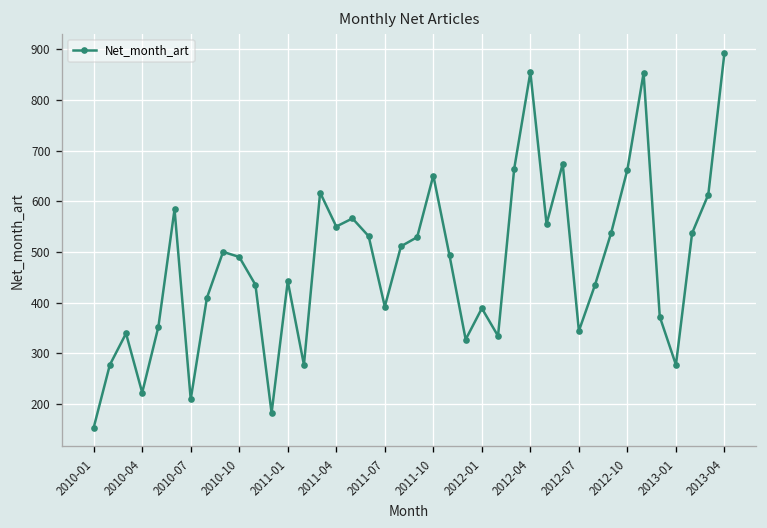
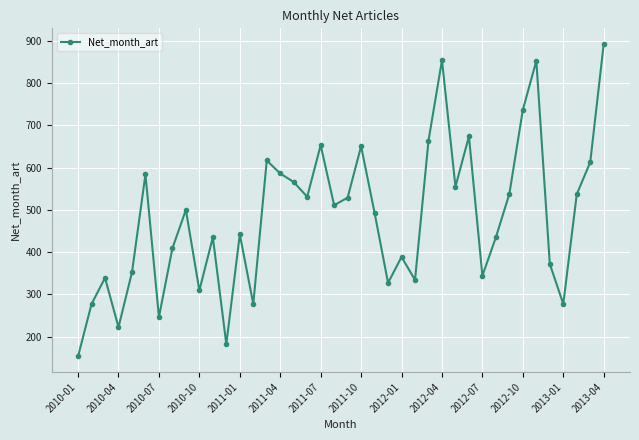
2010-07: 210 -> 250
2010-10: 490 -> 310
2011-04: 550 -> 590
2011-07: 390 -> 650
2012-10: 660 -> 740
